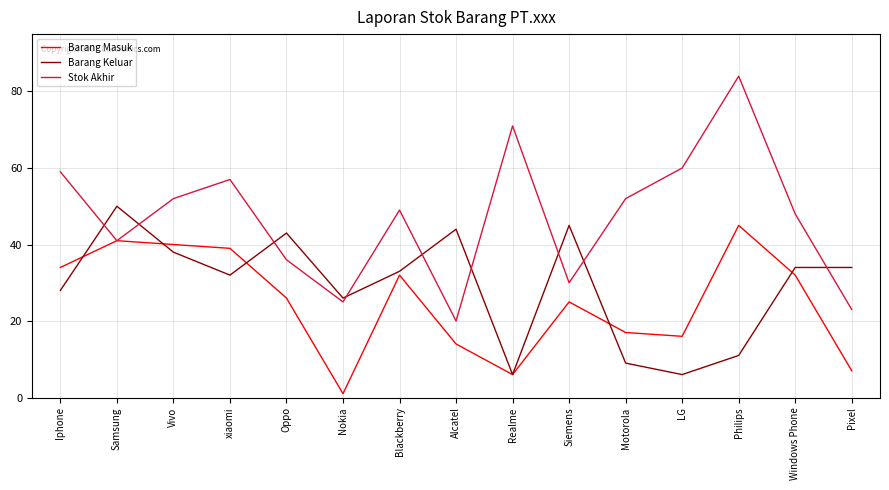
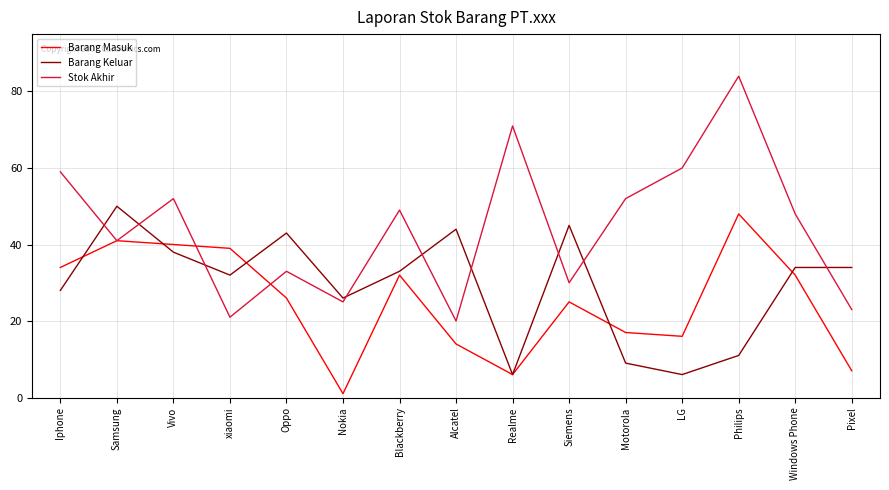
Stok Akhir, xiaomi: 57 -> 21
Stok Akhir, Oppo: 36 -> 33
Barang Masuk, Philips: 45 -> 48
